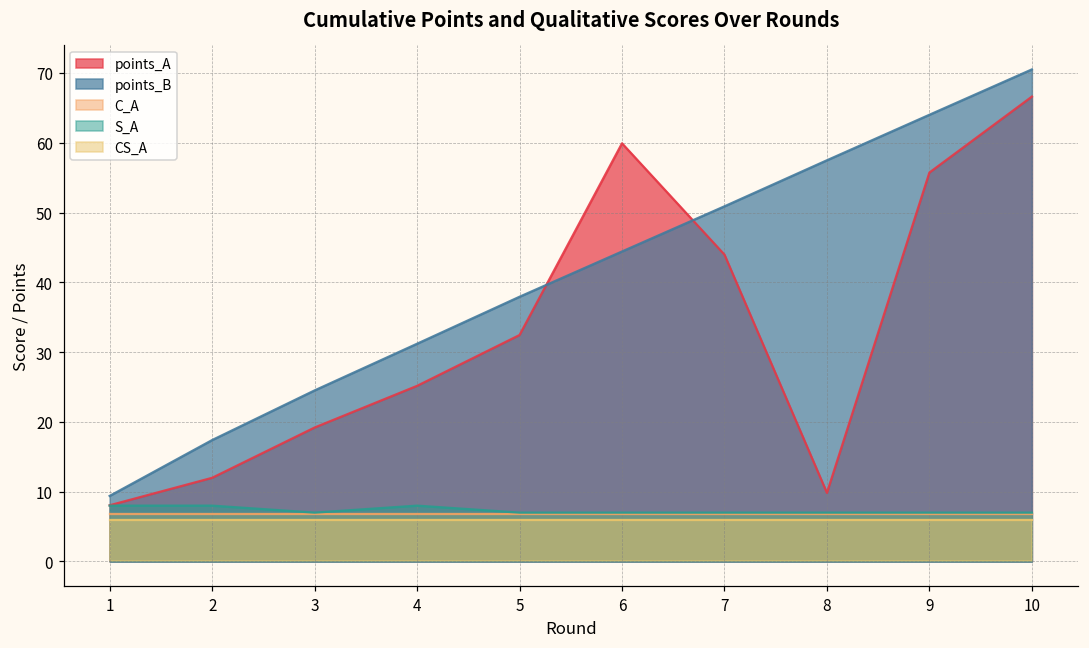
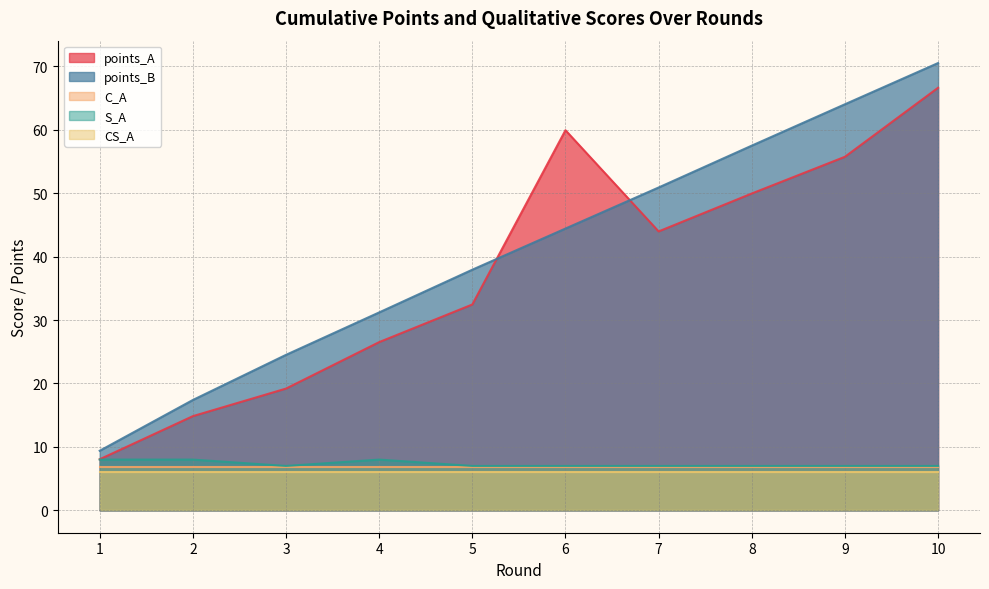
points_A, 2: 12 -> 15
points_A, 4: 25 -> 27
points_A, 8: 10 -> 50
